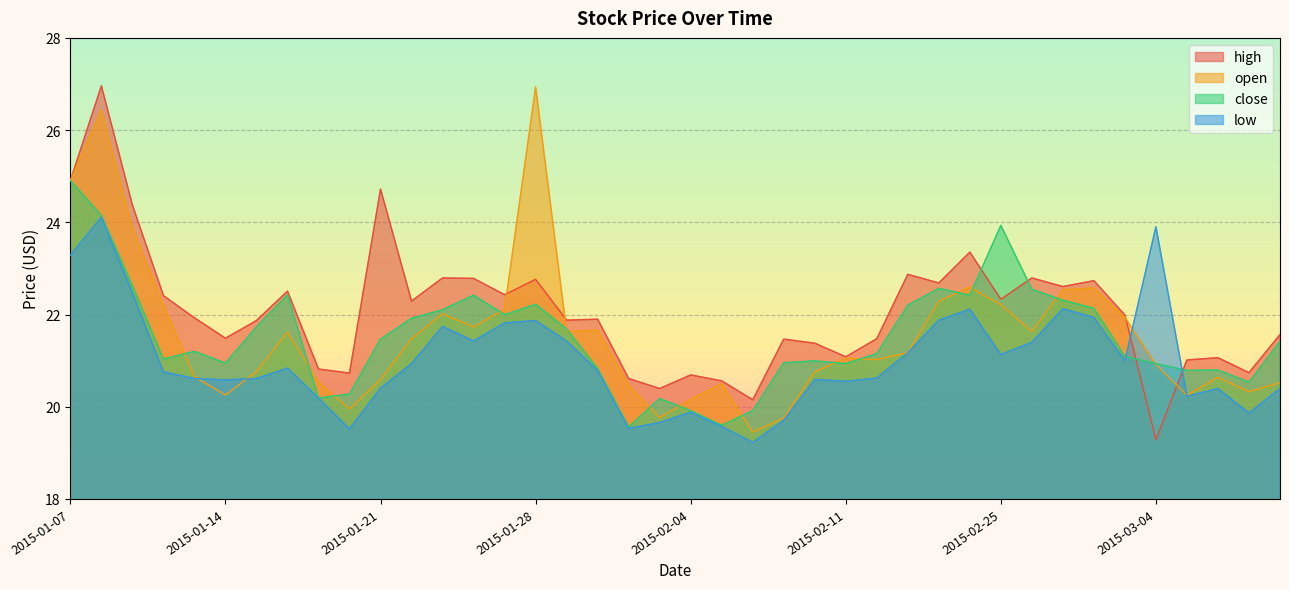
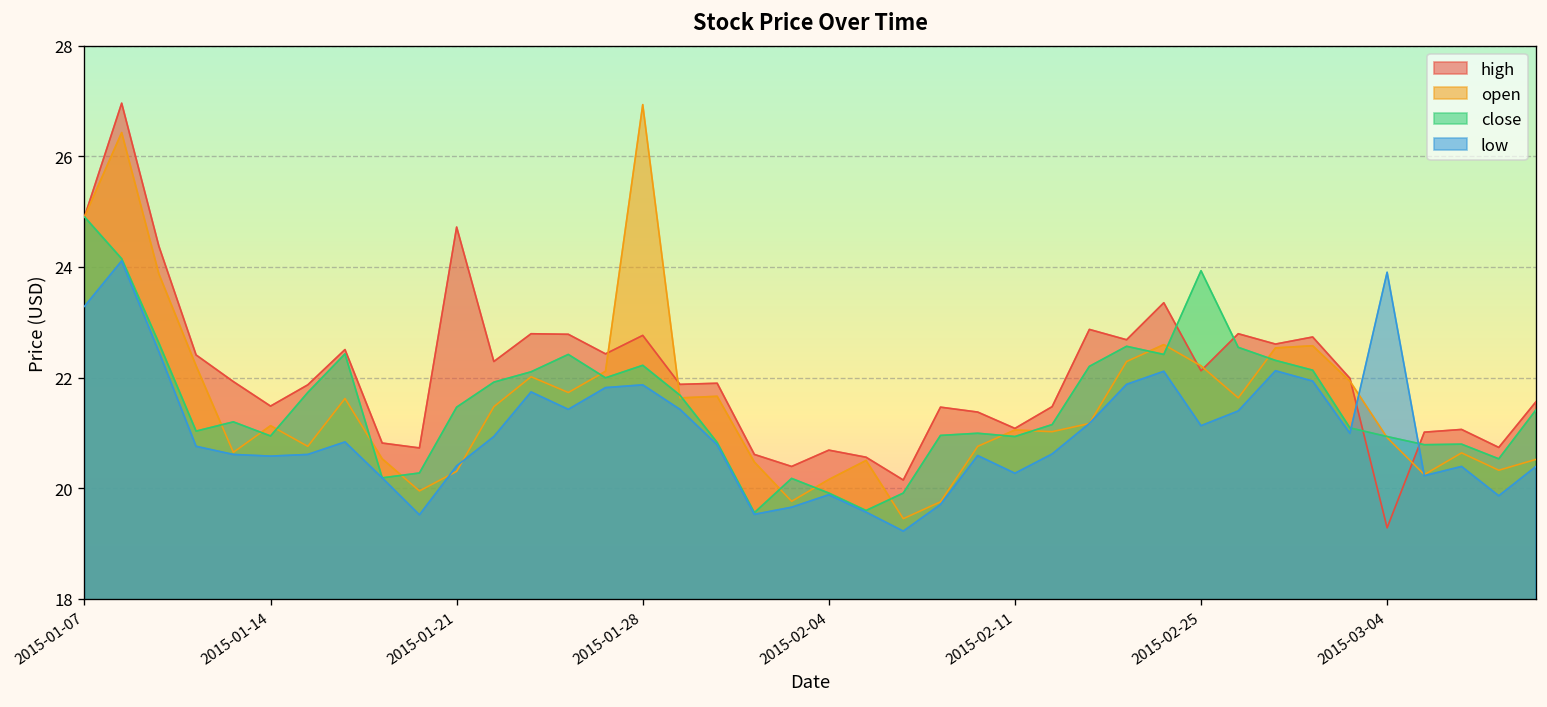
open, 2015-01-14: 20.3 -> 21.1
open, 2015-01-21: 20.6 -> 20.3
low, 2015-02-11: 20.6 -> 20.3
high, 2015-02-25: 22.3 -> 22.1
